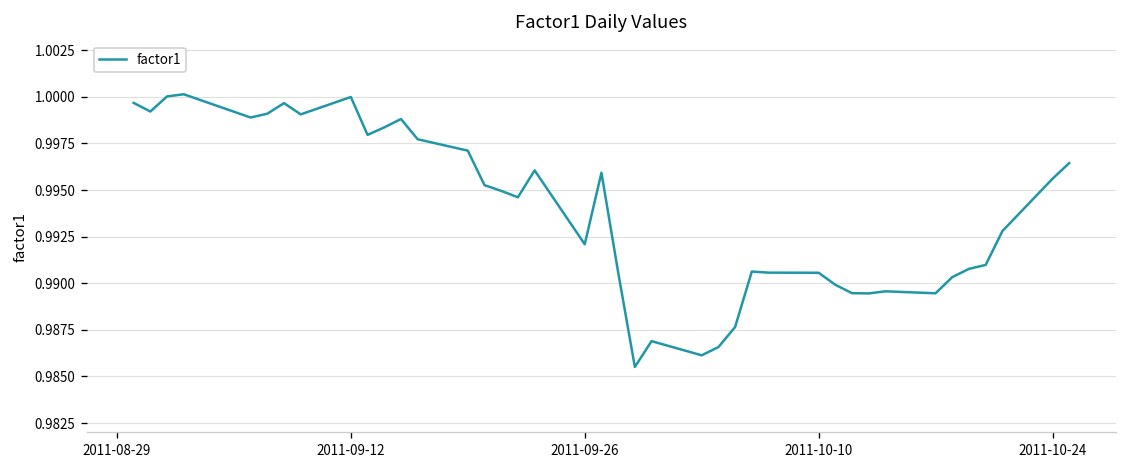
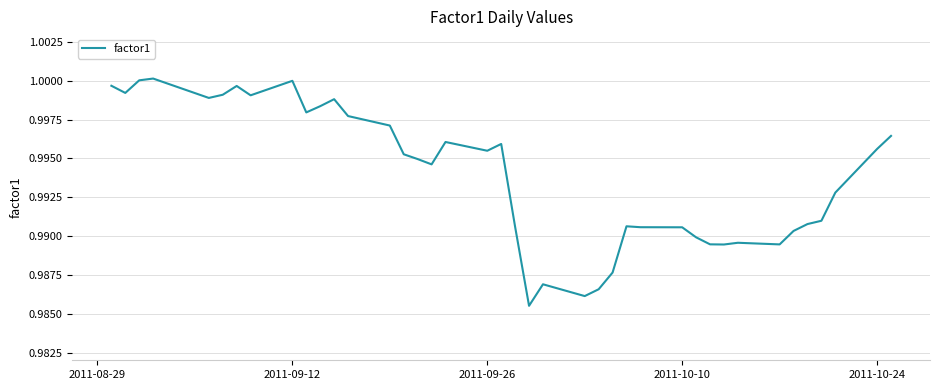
2011-09-26: 0.9921 -> 0.9955
